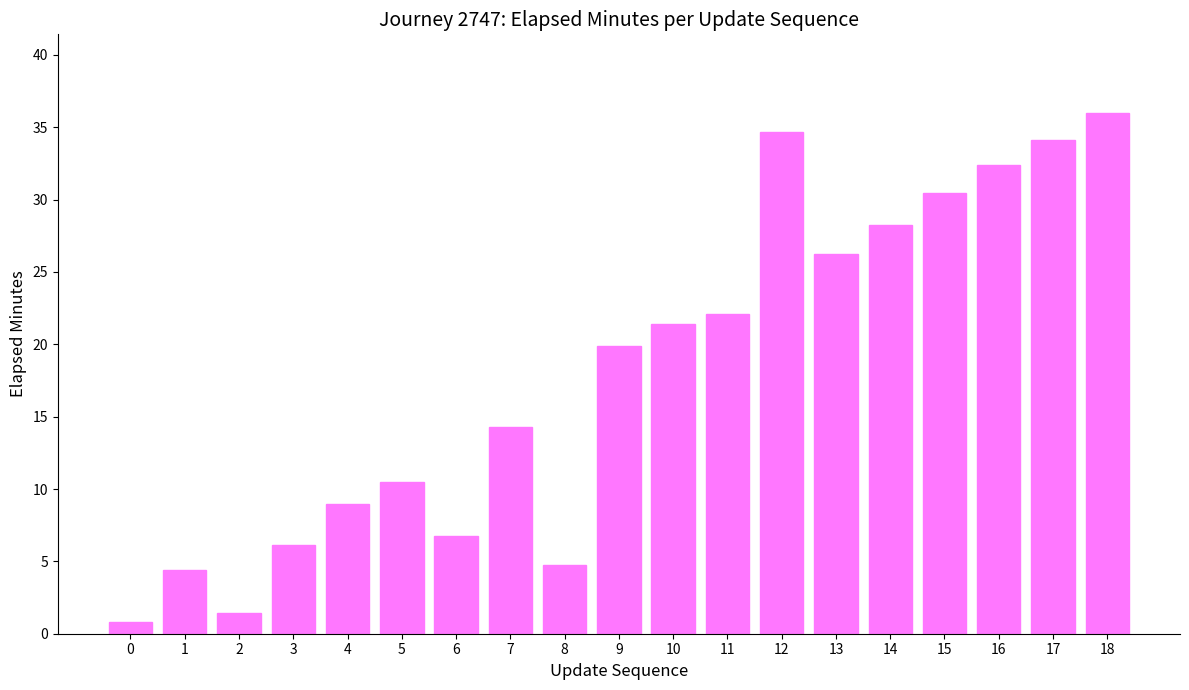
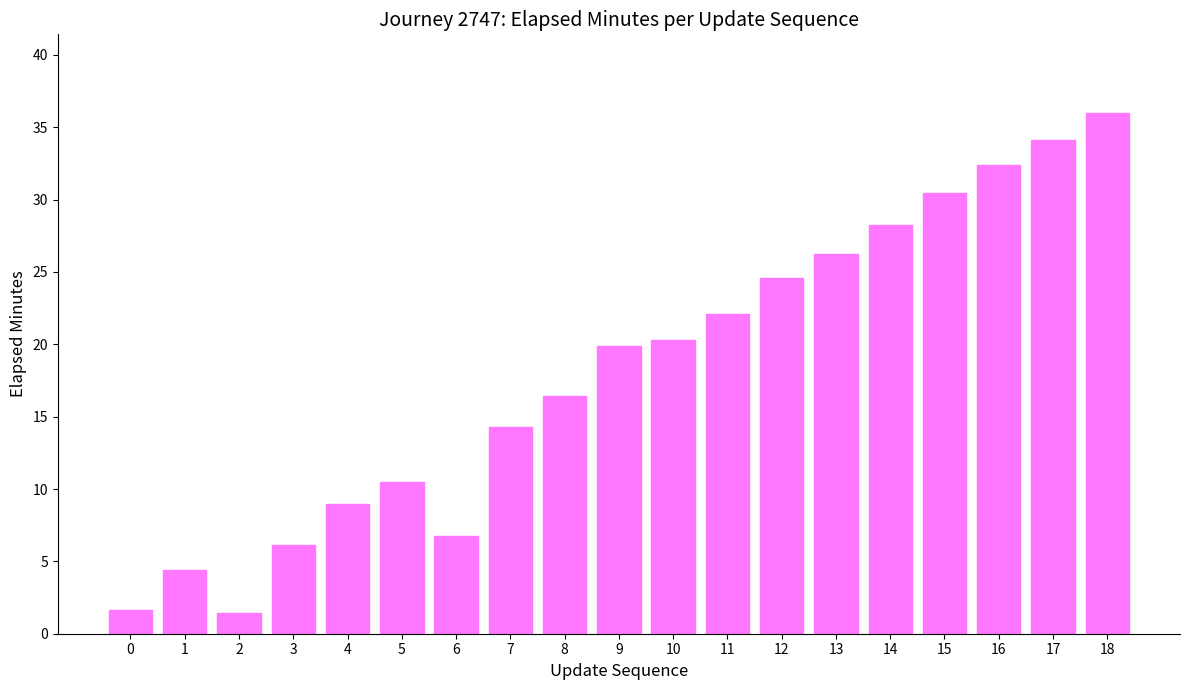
0: 0.8 -> 1.7
8: 4.7 -> 16.4
10: 21.4 -> 20.3
12: 34.7 -> 24.6
